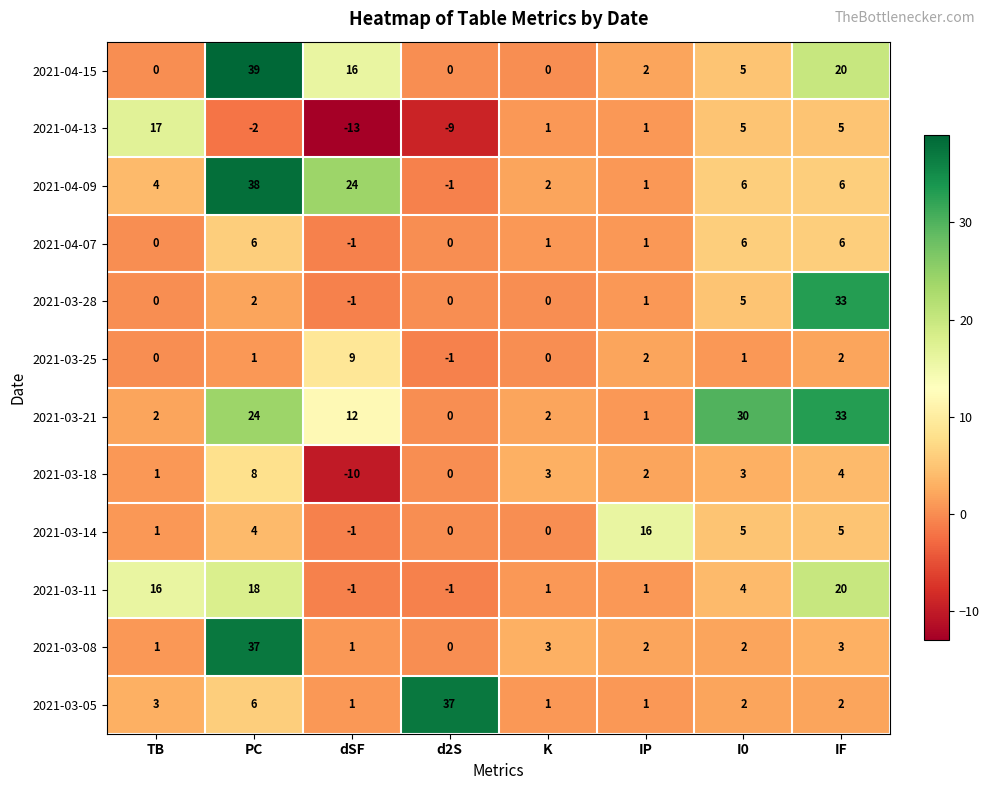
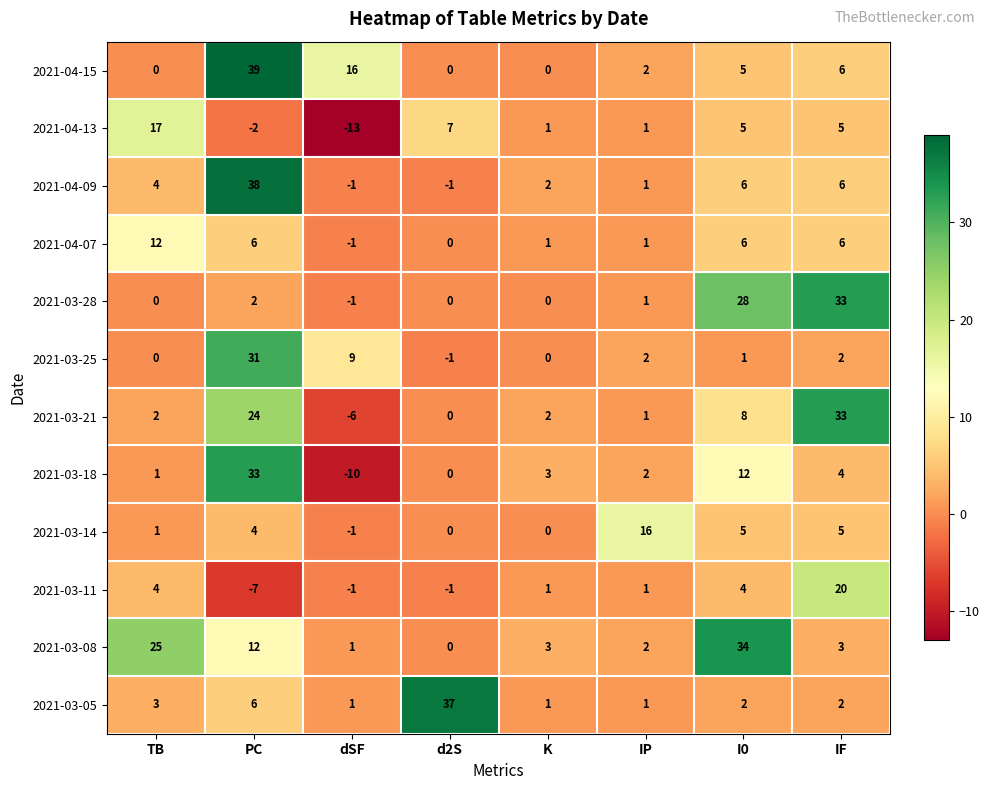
2021-04-15, IF: 20 -> 6
2021-04-13, d2S: -9 -> 7
2021-04-09, dSF: 24 -> -1
2021-04-07, TB: 0 -> 12
2021-03-28, I0: 5 -> 28
2021-03-25, PC: 1 -> 31
2021-03-21, dSF: 12 -> -6
2021-03-21, I0: 30 -> 8
2021-03-18, PC: 8 -> 33
2021-03-18, I0: 3 -> 12
2021-03-11, TB: 16 -> 4
2021-03-11, PC: 18 -> -7
2021-03-08, TB: 1 -> 25
2021-03-08, PC: 37 -> 12
2021-03-08, I0: 2 -> 34
